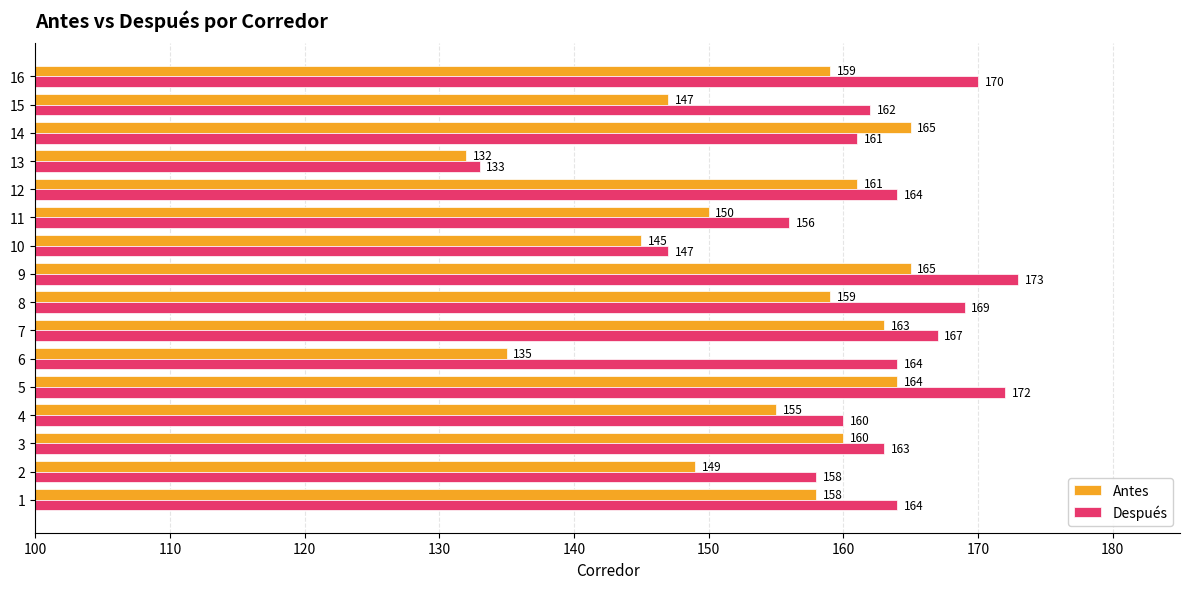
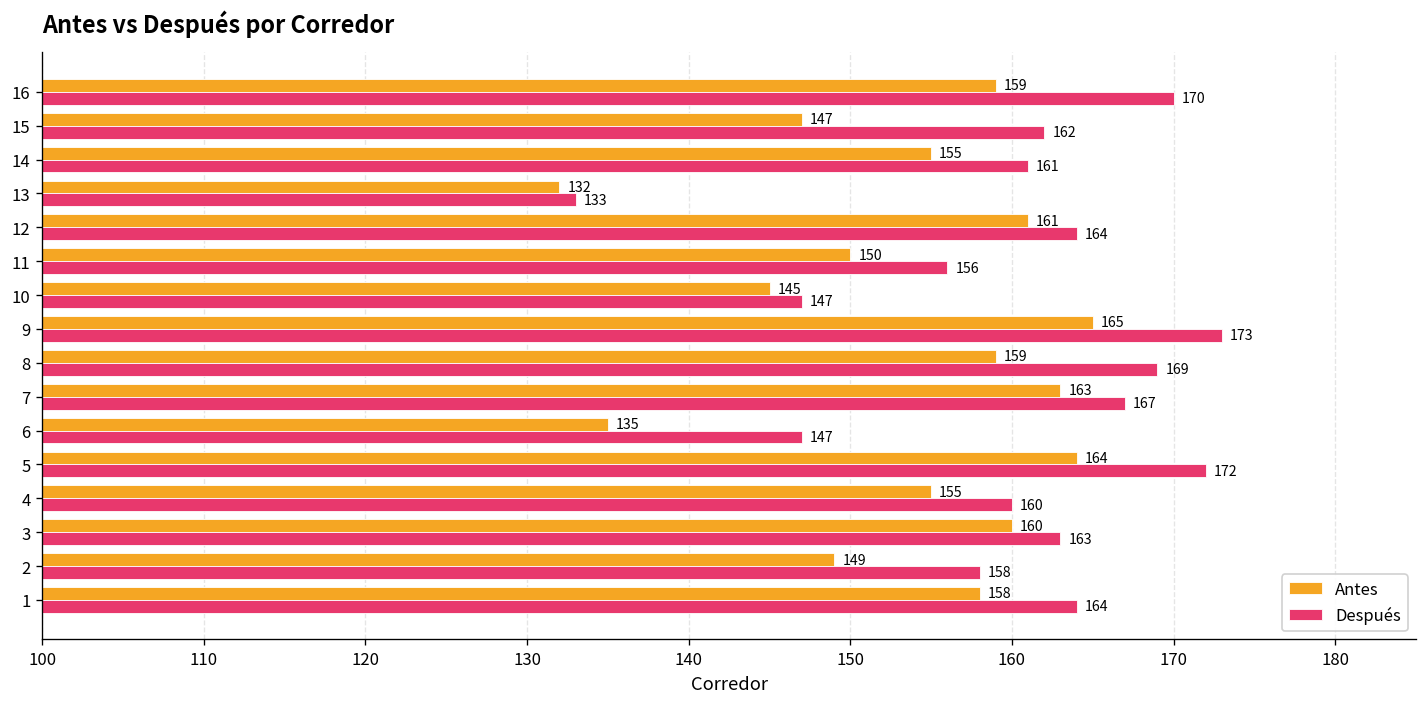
Antes, 14: 165 -> 155
Después, 6: 164 -> 147
